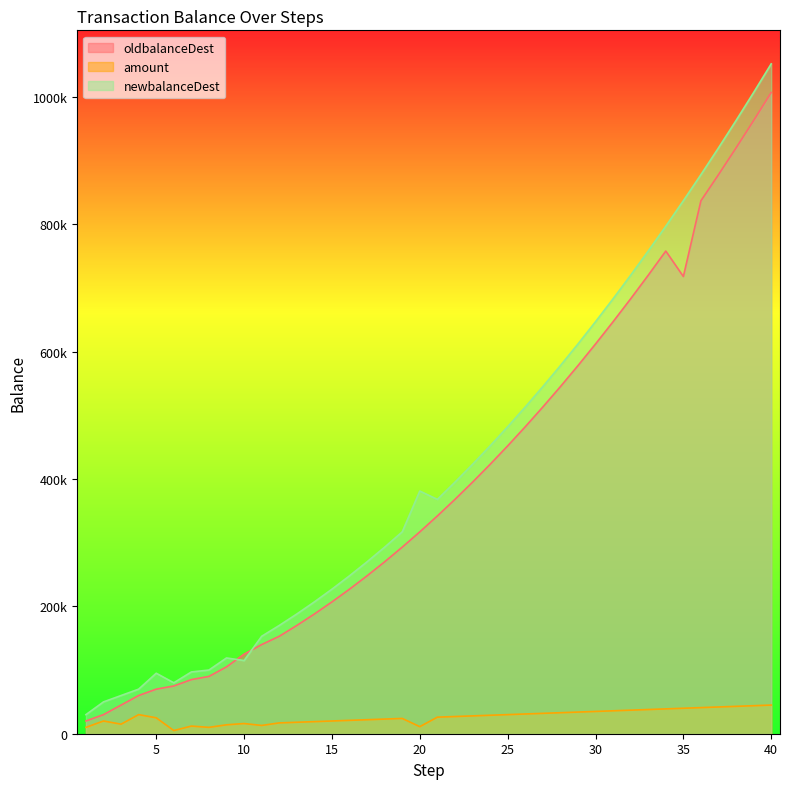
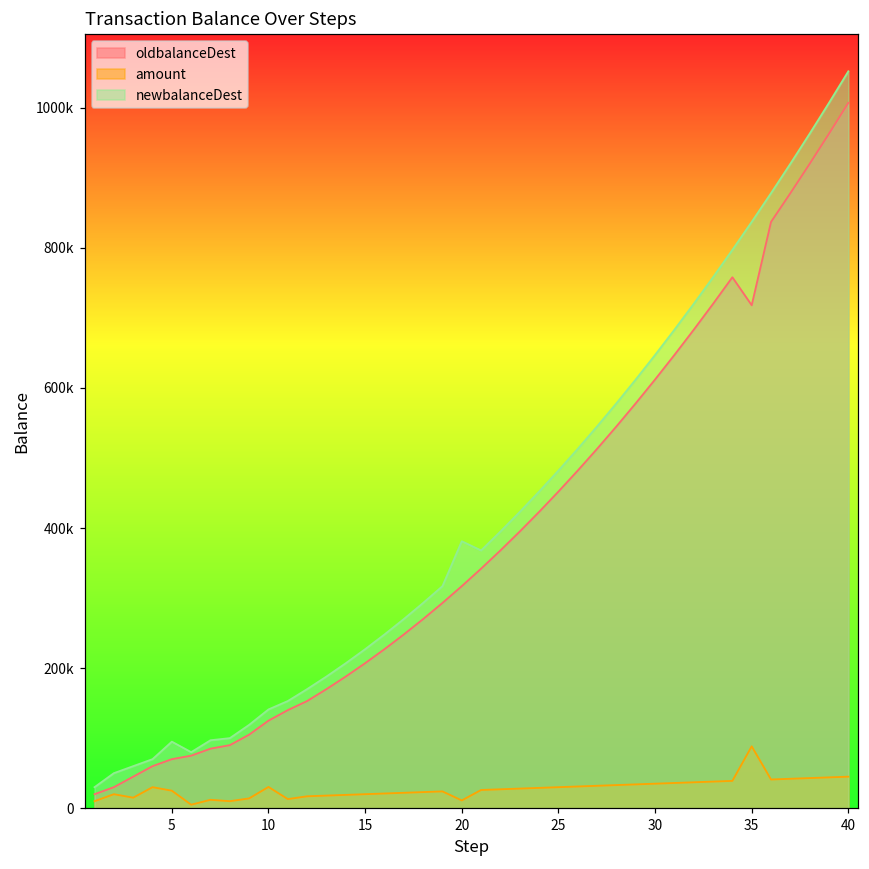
amount, 10: 20000 -> 30000
newbalanceDest, 10: 110000 -> 140000
amount, 35: 40000 -> 90000
